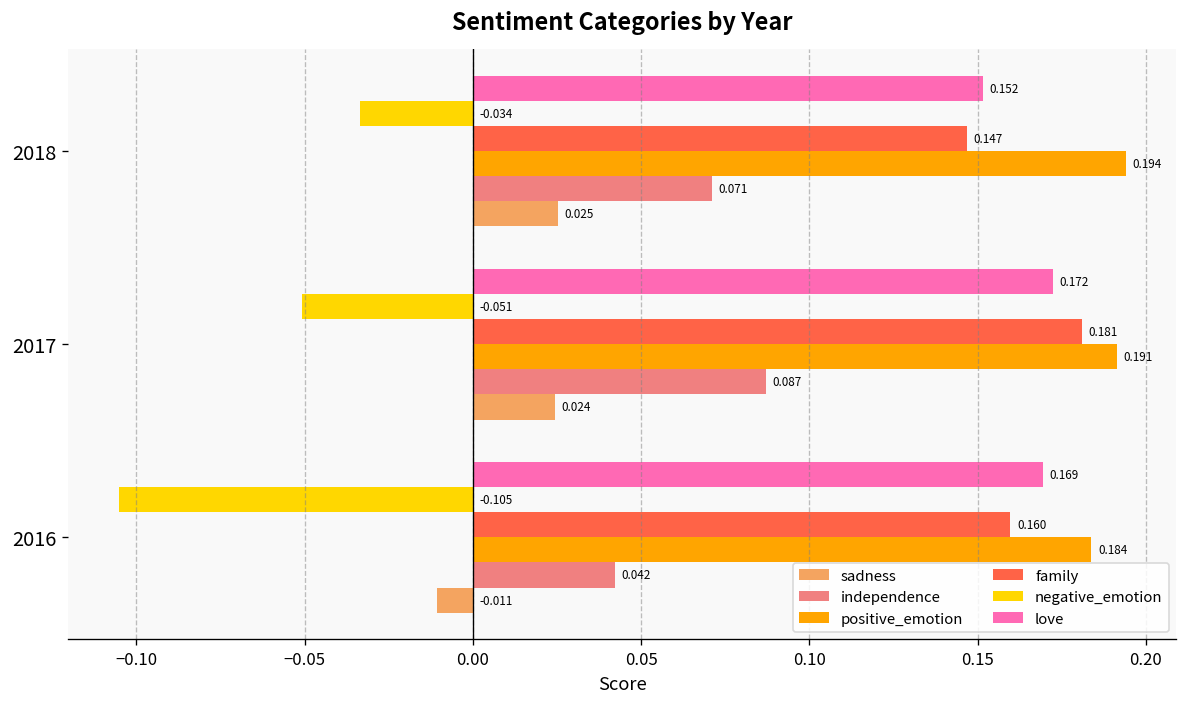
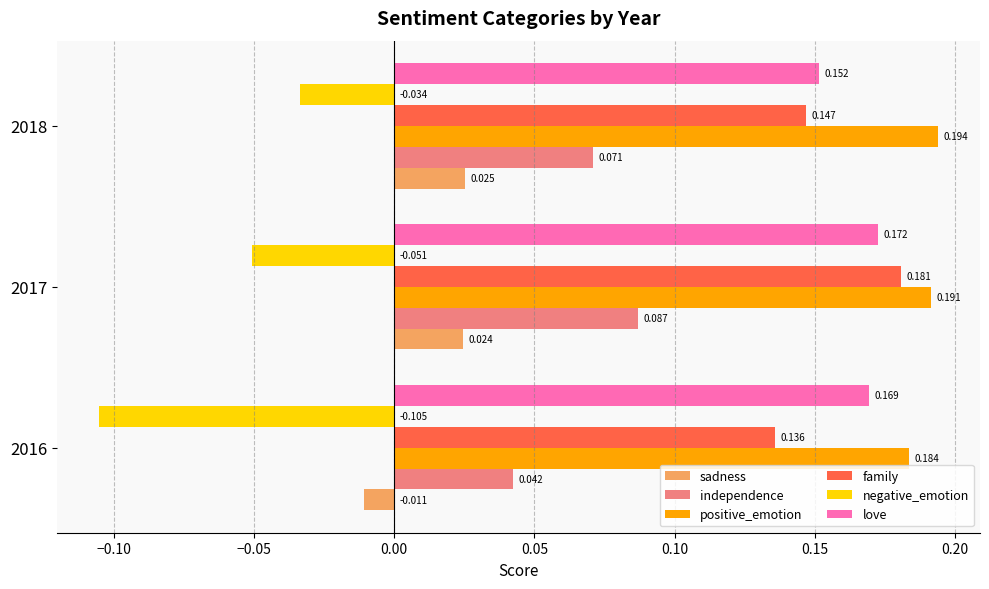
family, 2016: 0.160 -> 0.136
